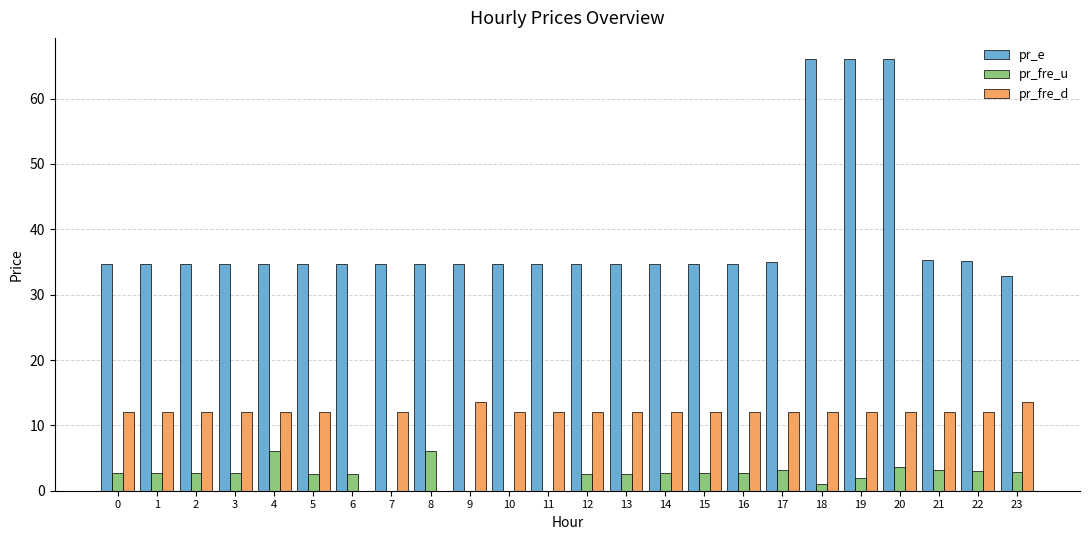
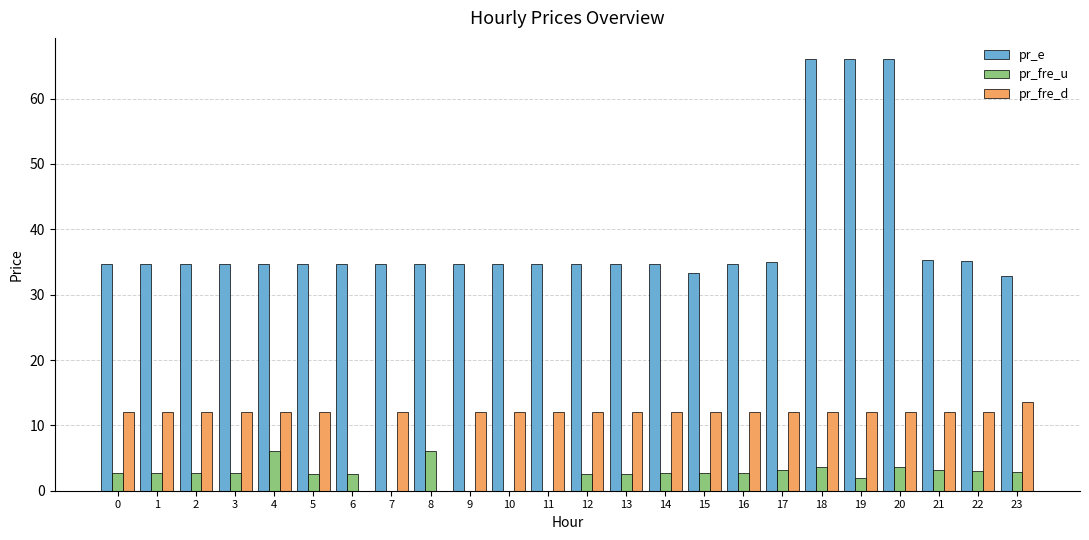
pr_fre_d, 9: 14 -> 12
pr_e, 15: 35 -> 33
pr_fre_u, 18: 1 -> 4
